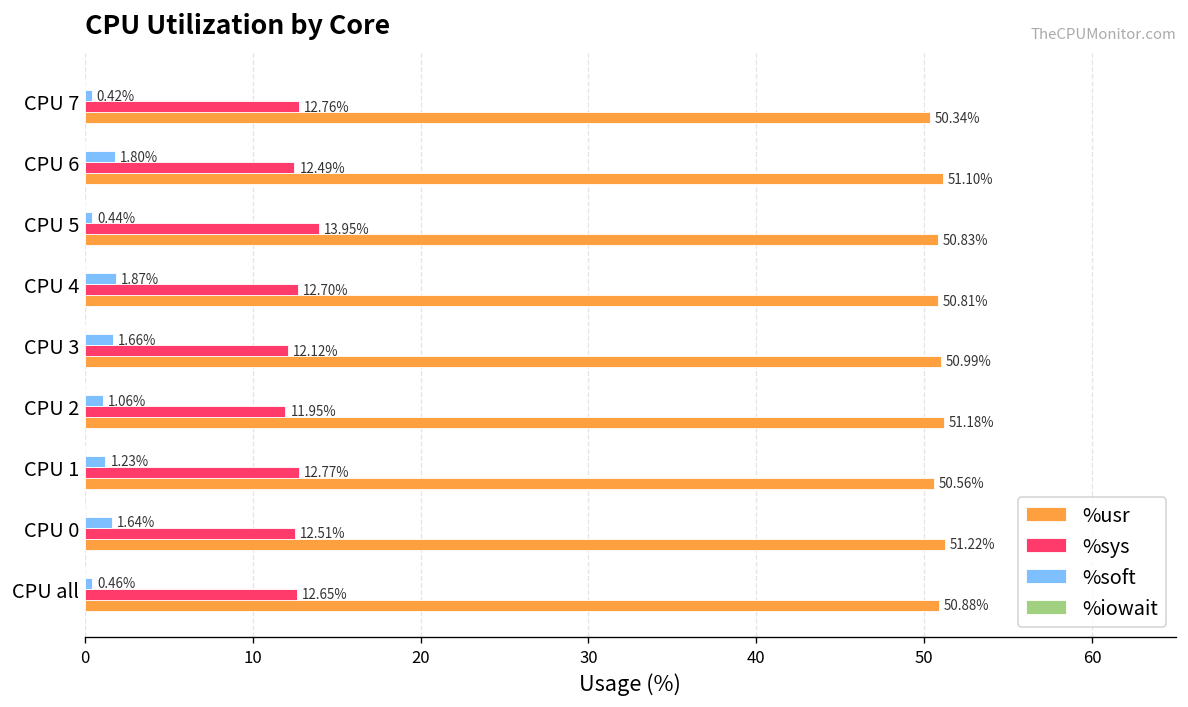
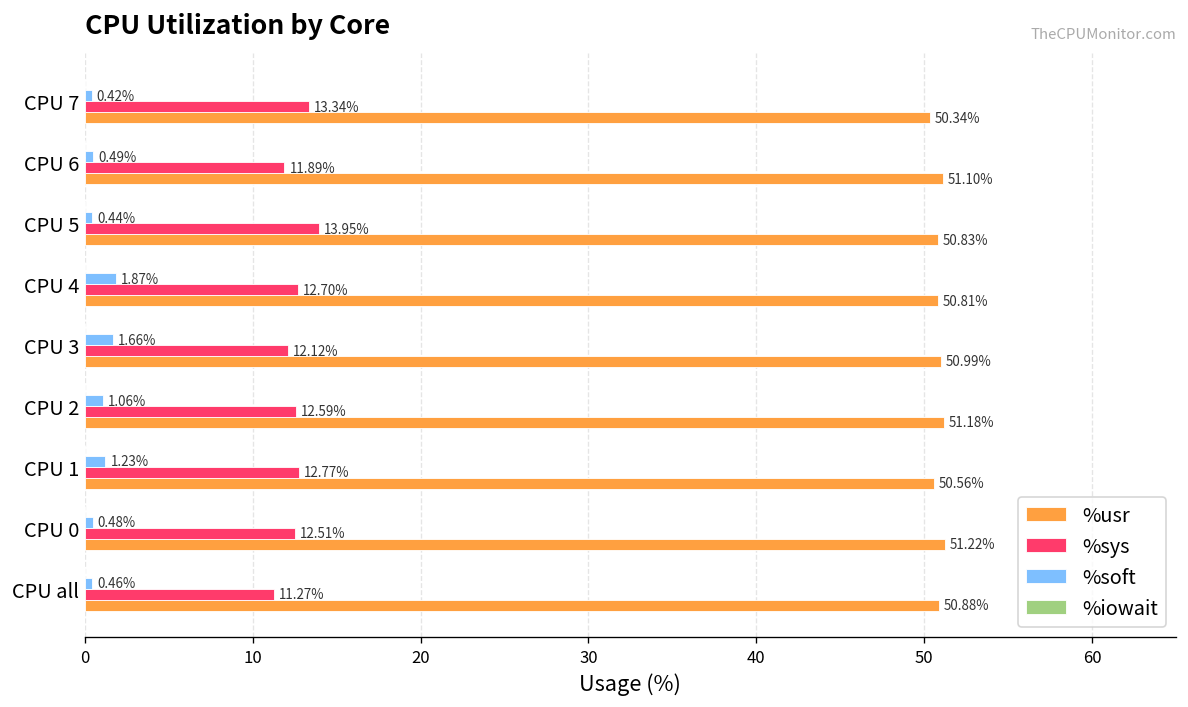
%sys, CPU 7: 12.76% -> 13.34%
%soft, CPU 6: 1.80% -> 0.49%
%sys, CPU 6: 12.49% -> 11.89%
%sys, CPU 2: 11.95% -> 12.59%
%soft, CPU 0: 1.64% -> 0.48%
%sys, CPU all: 12.65% -> 11.27%
